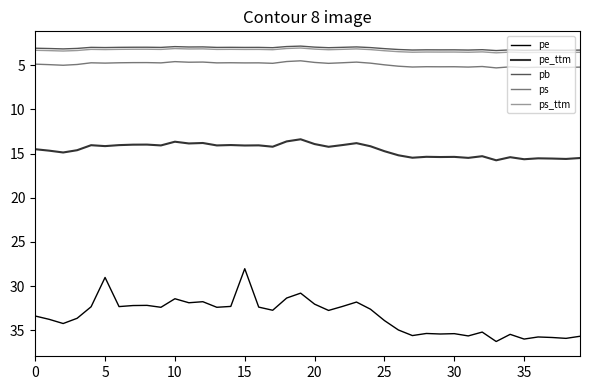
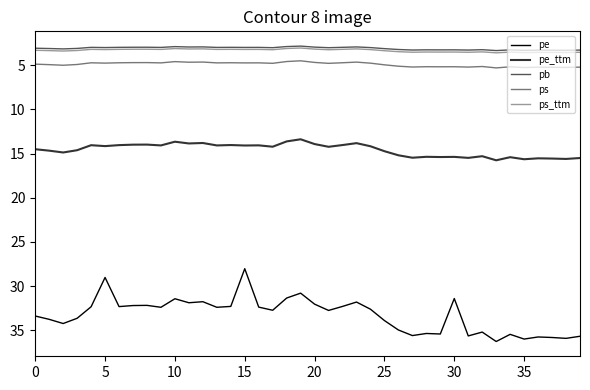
pe, 30: 35 -> 31
